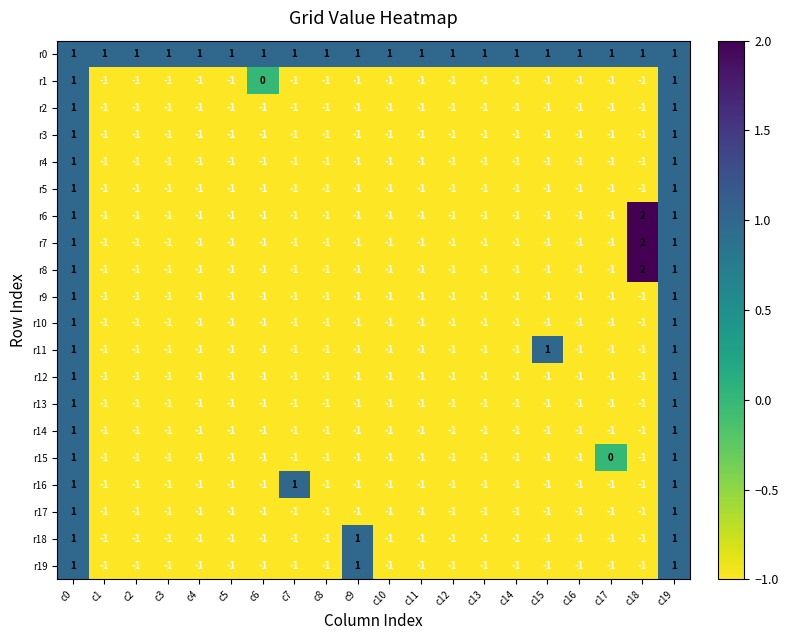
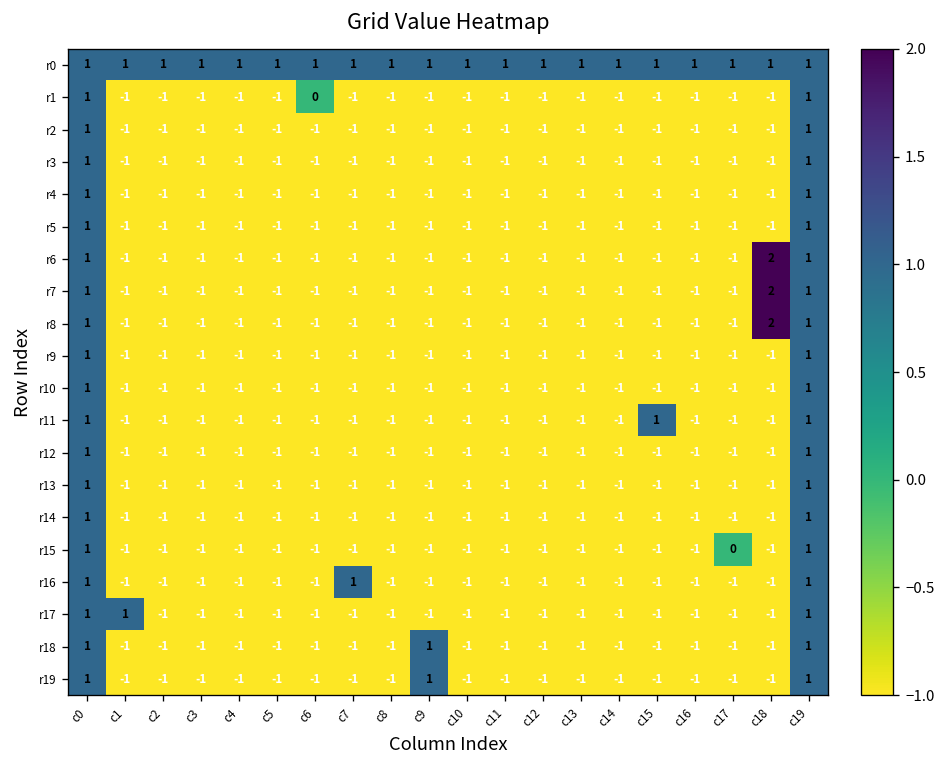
r17, c1: -1 -> 1
